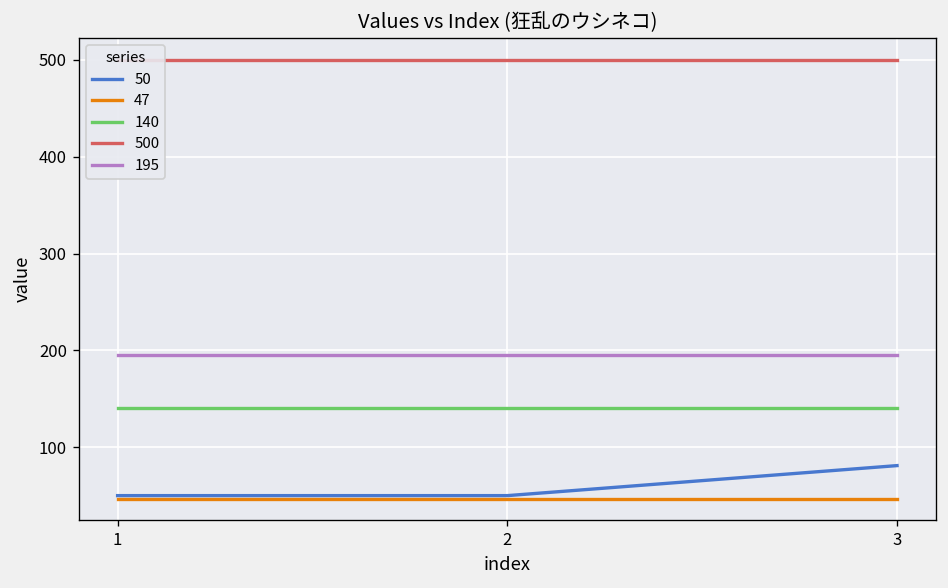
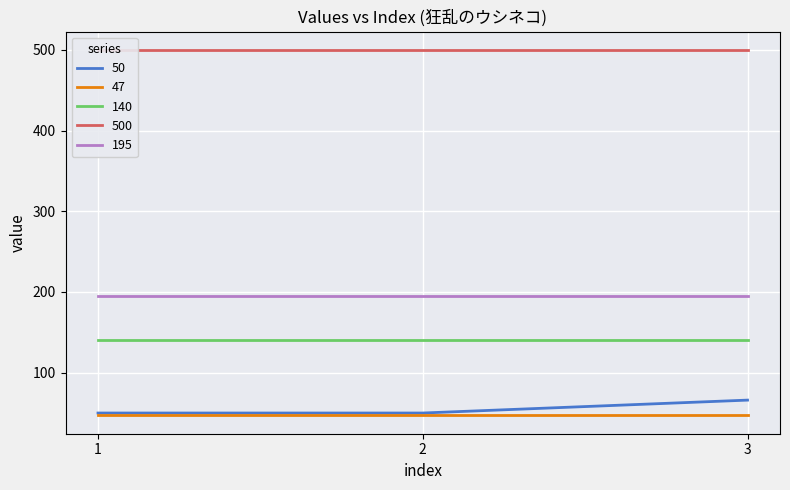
50, 3: 80 -> 70
